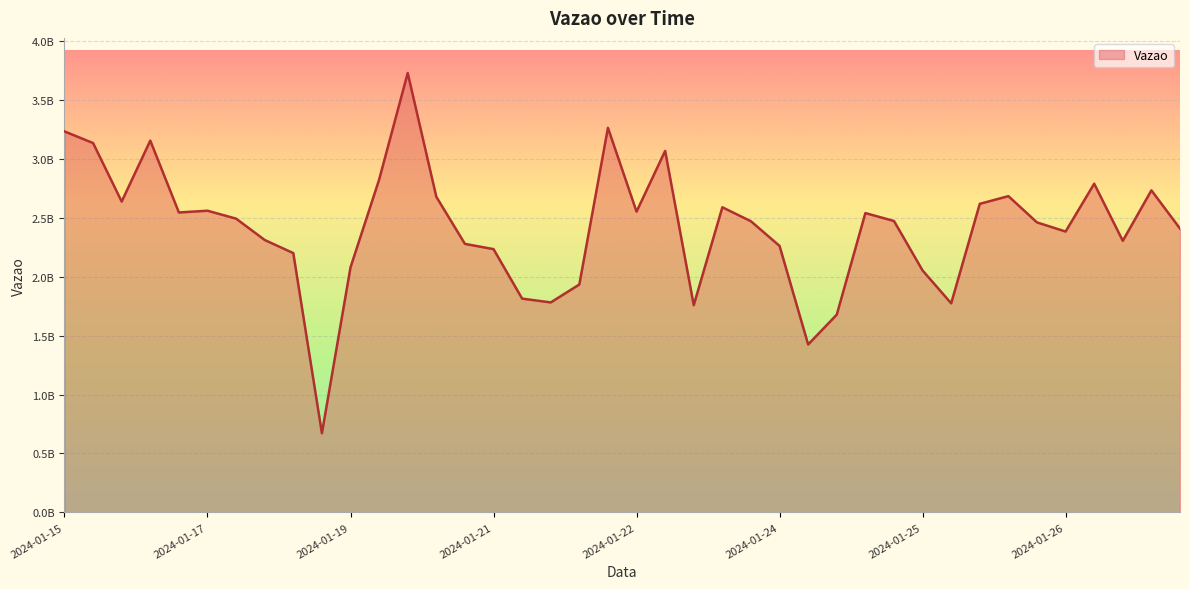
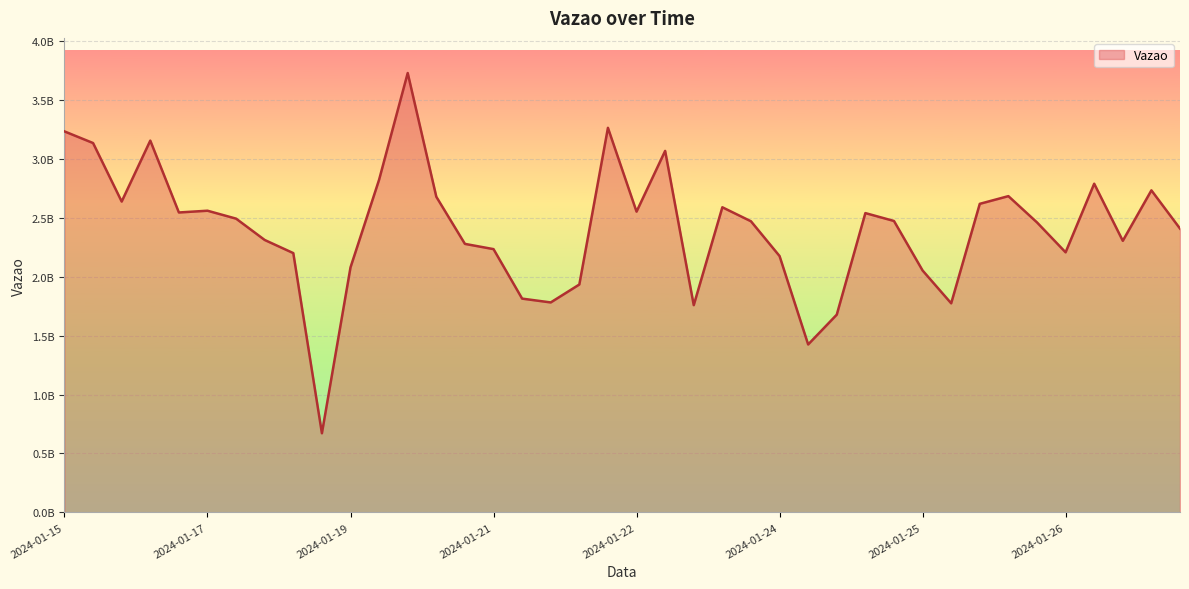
2024-01-24: 2260000000 -> 2180000000
2024-01-26: 2380000000 -> 2210000000
